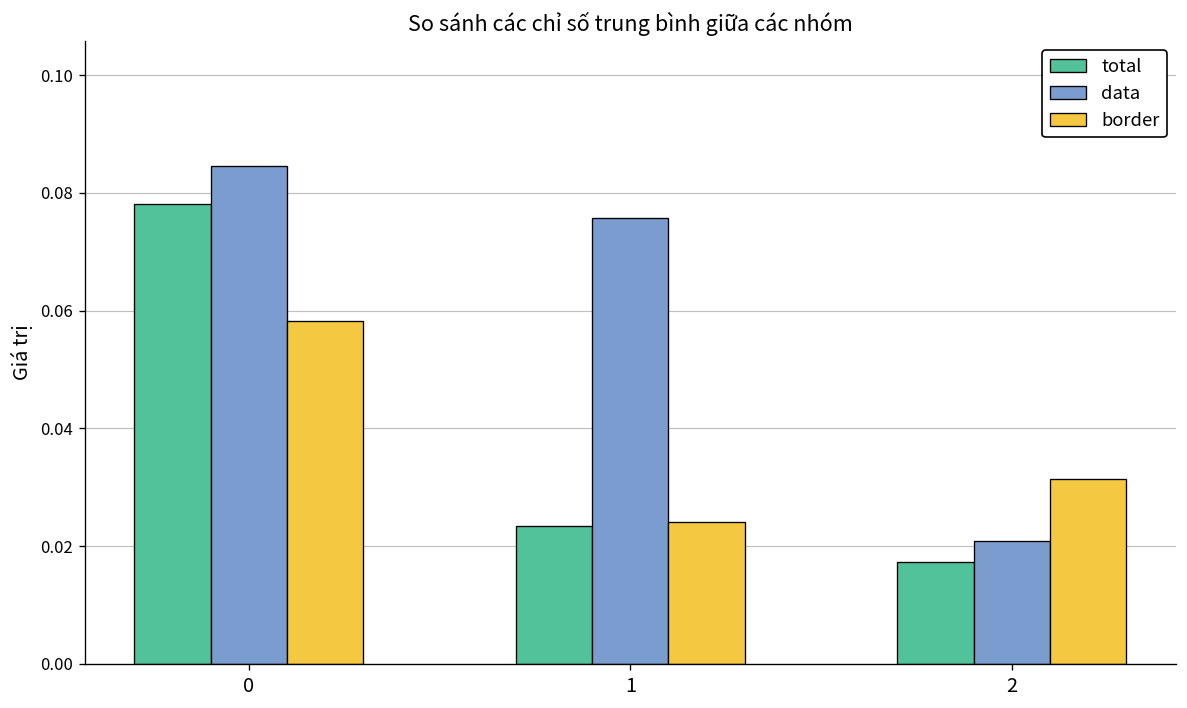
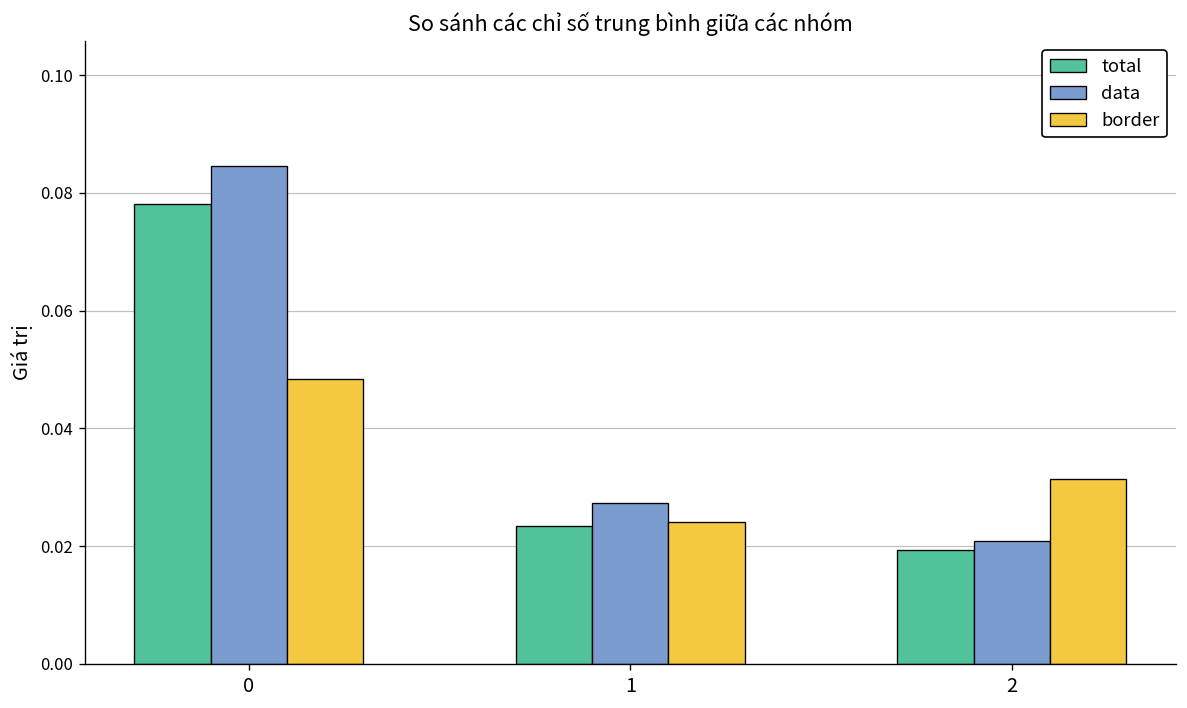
border, 0: 0.058 -> 0.048
data, 1: 0.076 -> 0.027
total, 2: 0.017 -> 0.019
